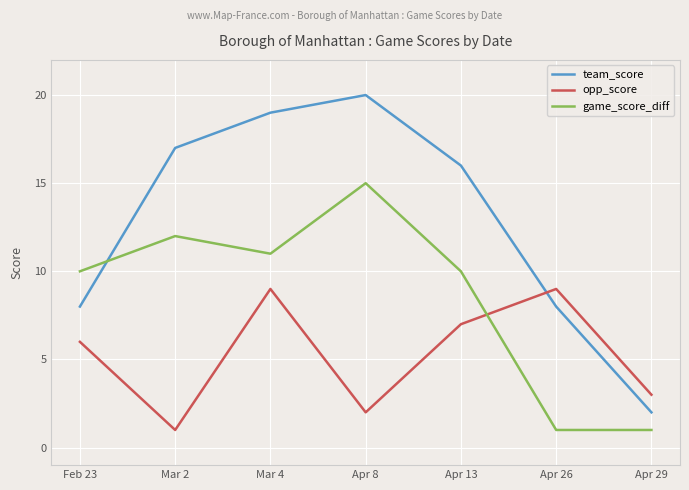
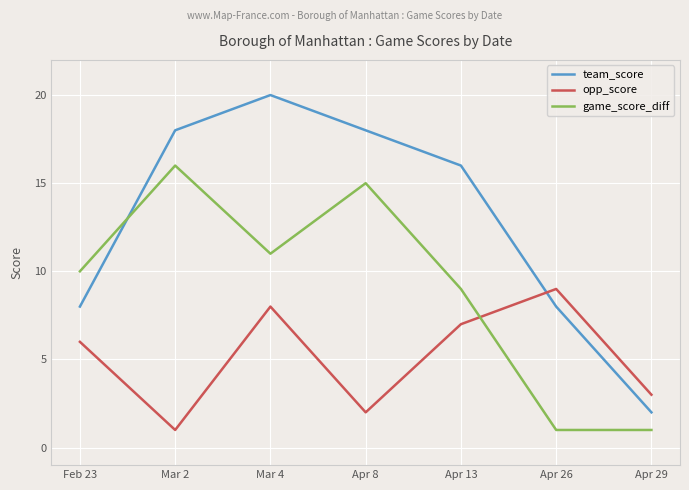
team_score, Mar 2: 17 -> 18
game_score_diff, Mar 2: 12 -> 16
team_score, Mar 4: 19 -> 20
opp_score, Mar 4: 9 -> 8
team_score, Apr 8: 20 -> 18
game_score_diff, Apr 13: 10 -> 9
